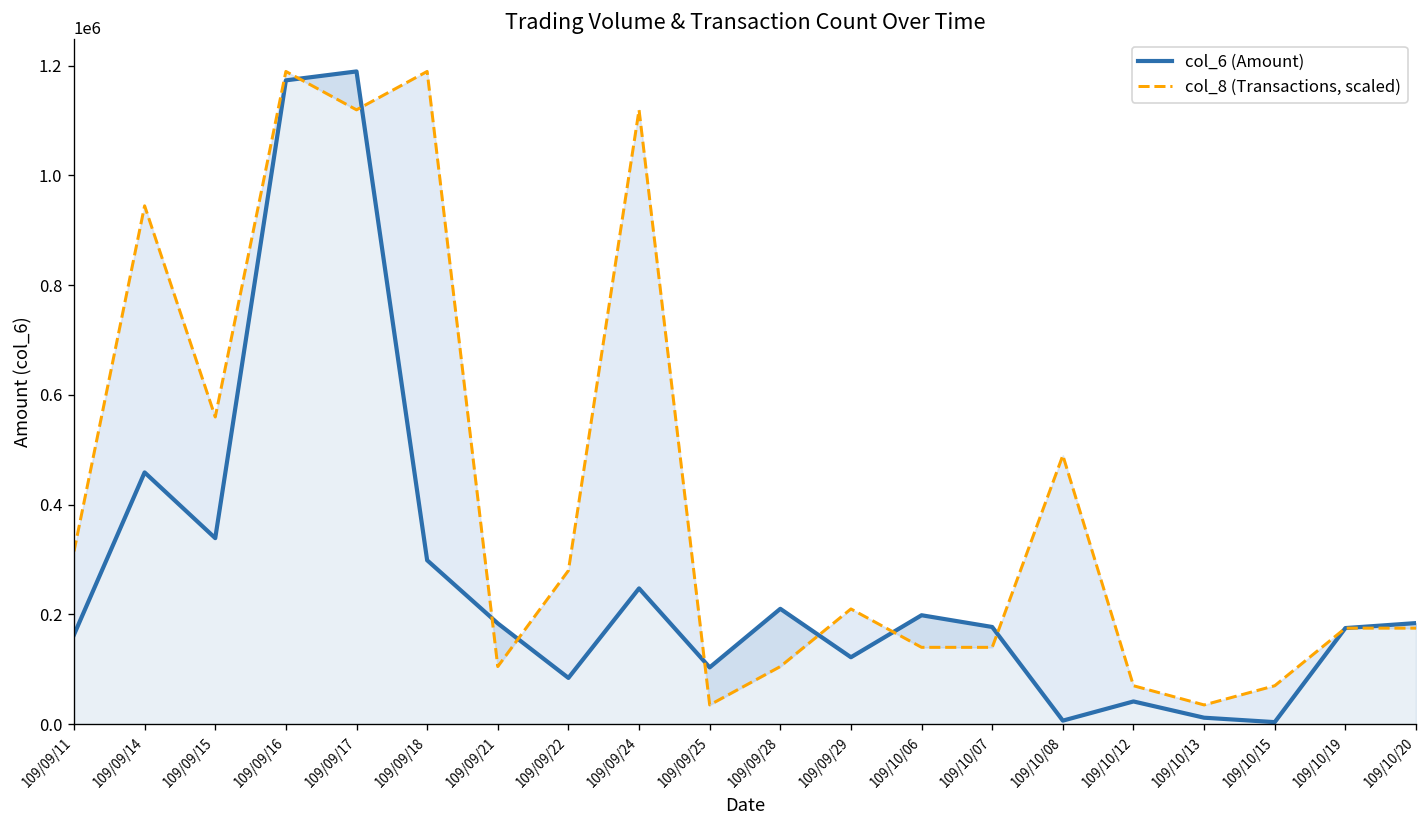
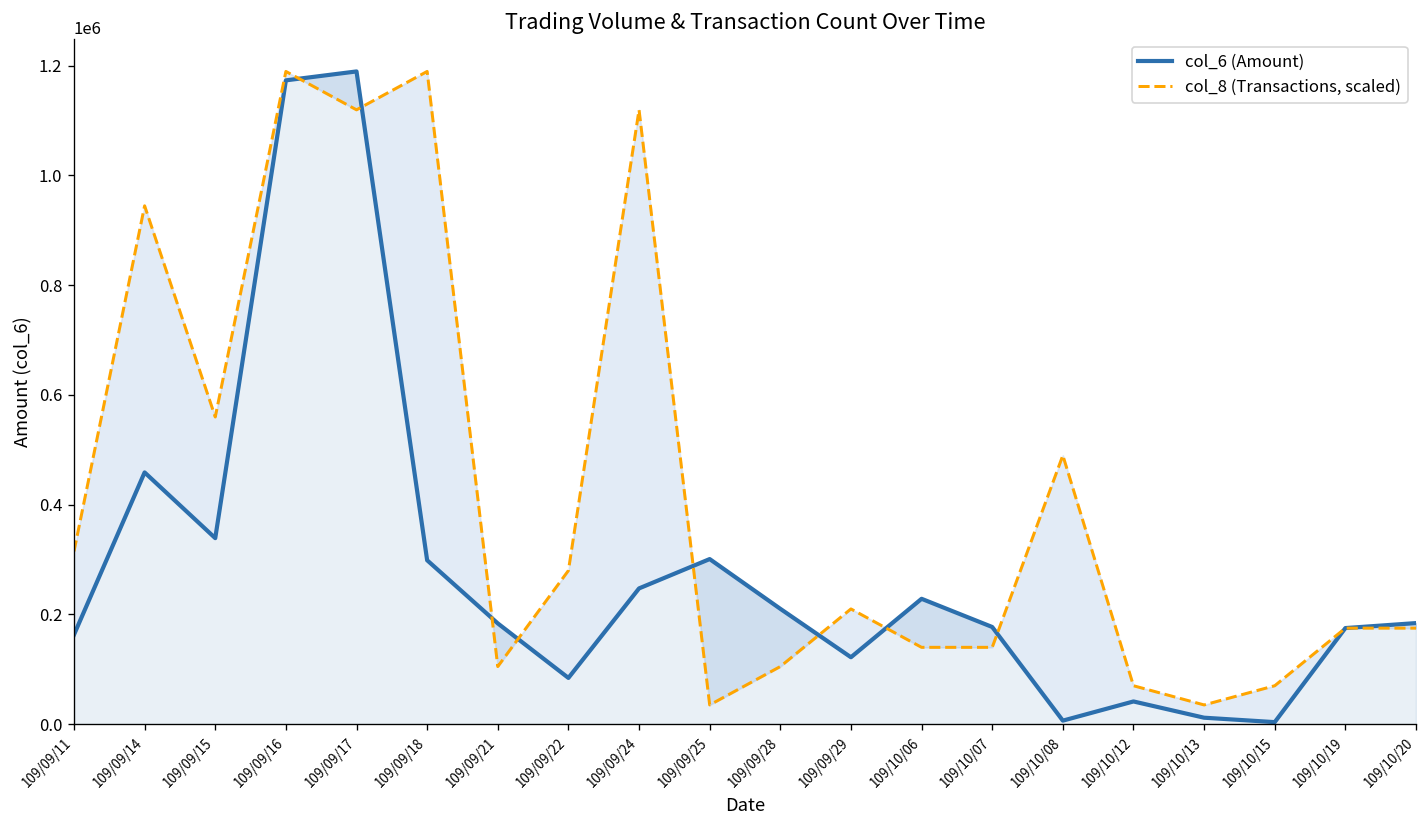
col_6 (Amount), 109/09/25: 100000 -> 300000
col_6 (Amount), 109/10/06: 200000 -> 230000
